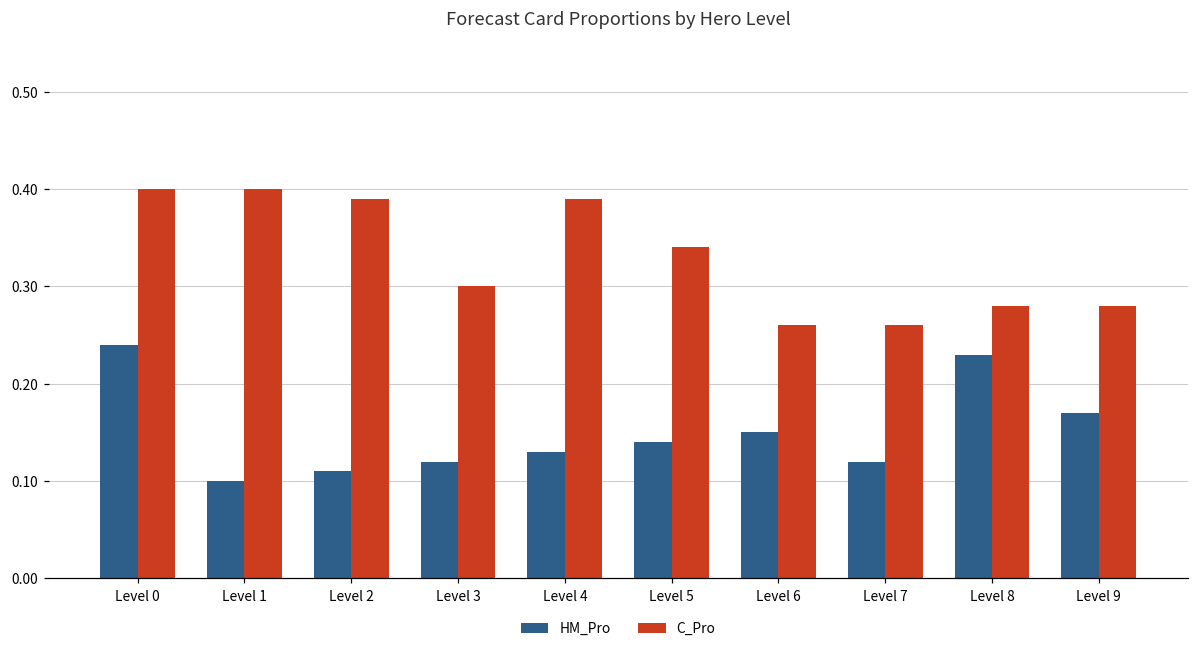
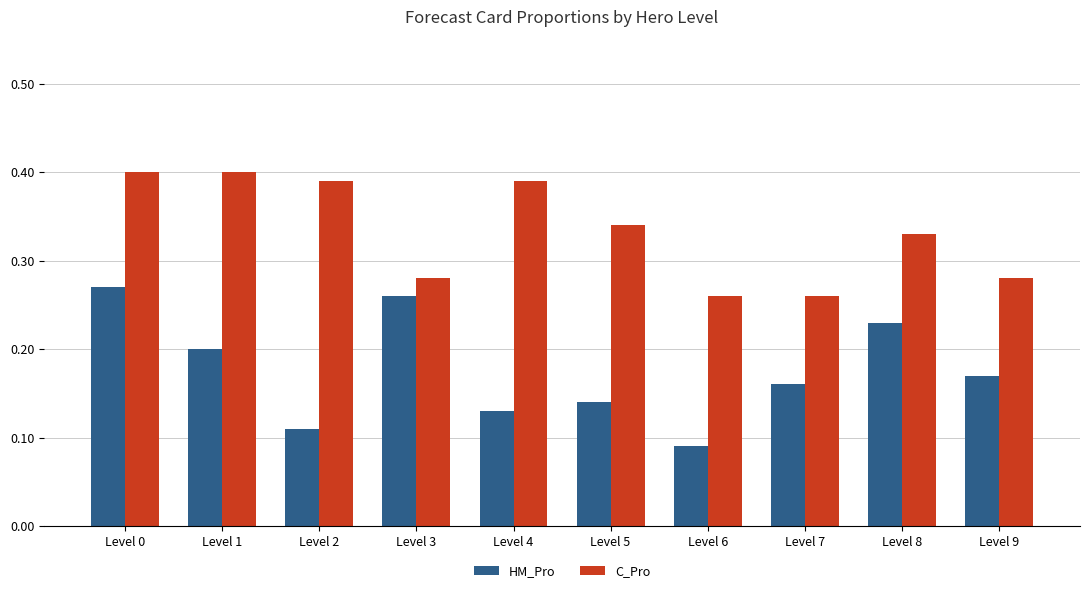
HM_Pro, Level 0: 0.24 -> 0.27
HM_Pro, Level 1: 0.1 -> 0.2
HM_Pro, Level 3: 0.12 -> 0.26
C_Pro, Level 3: 0.30 -> 0.28
HM_Pro, Level 6: 0.15 -> 0.09
HM_Pro, Level 7: 0.12 -> 0.16
C_Pro, Level 8: 0.28 -> 0.33
